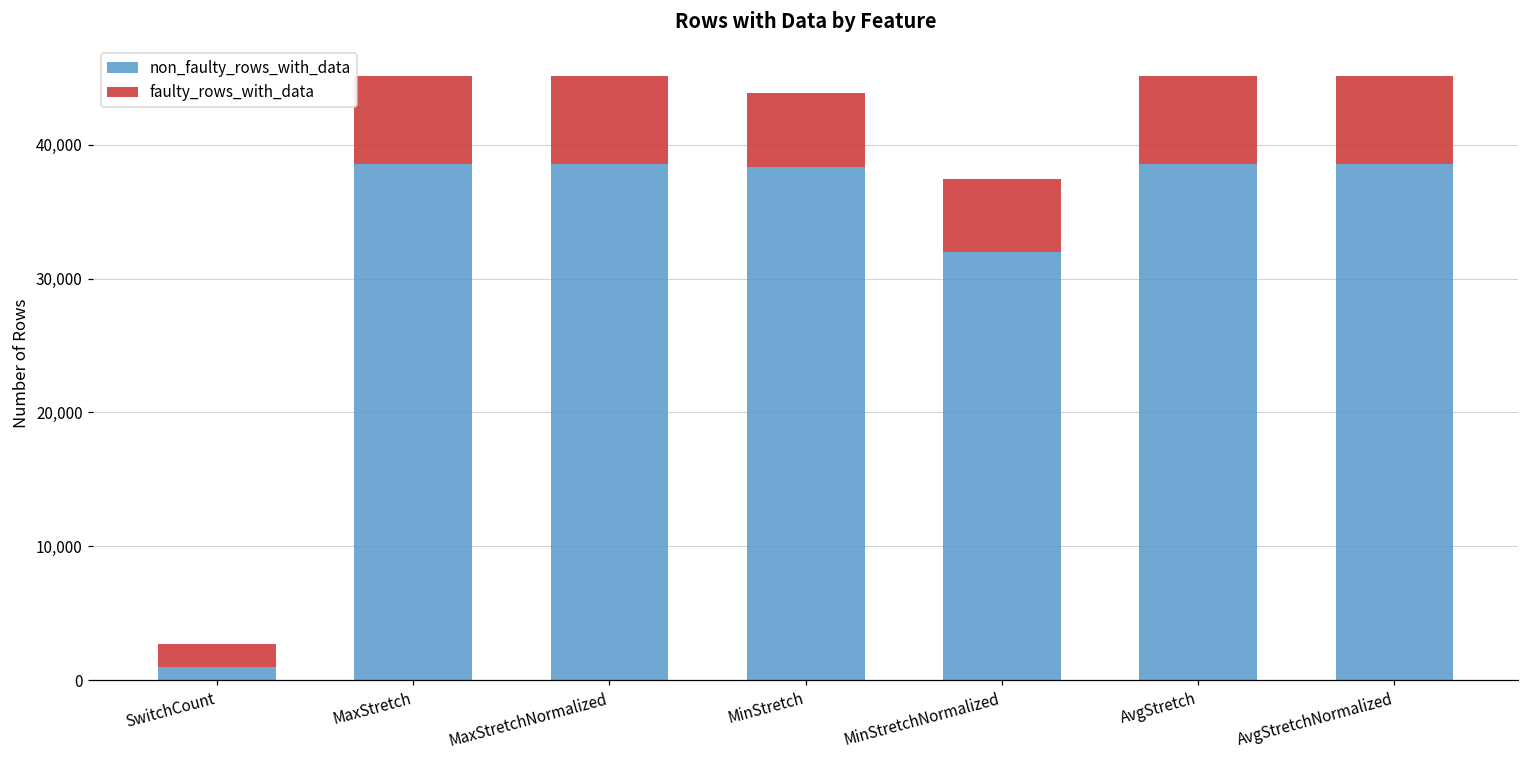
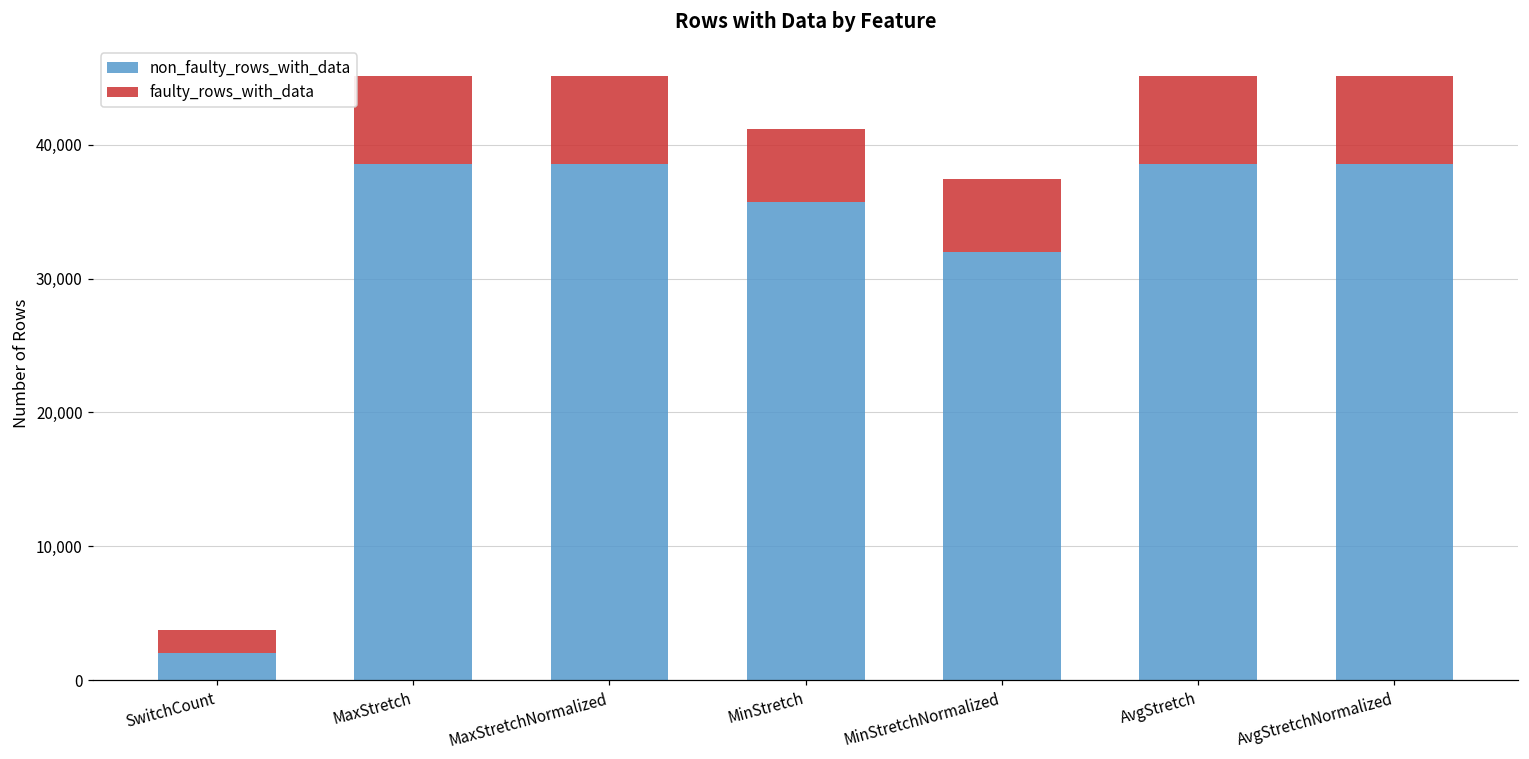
non_faulty_rows_with_data, SwitchCount: 1,000 -> 2,000
non_faulty_rows_with_data, MinStretch: 38,400 -> 35,700
